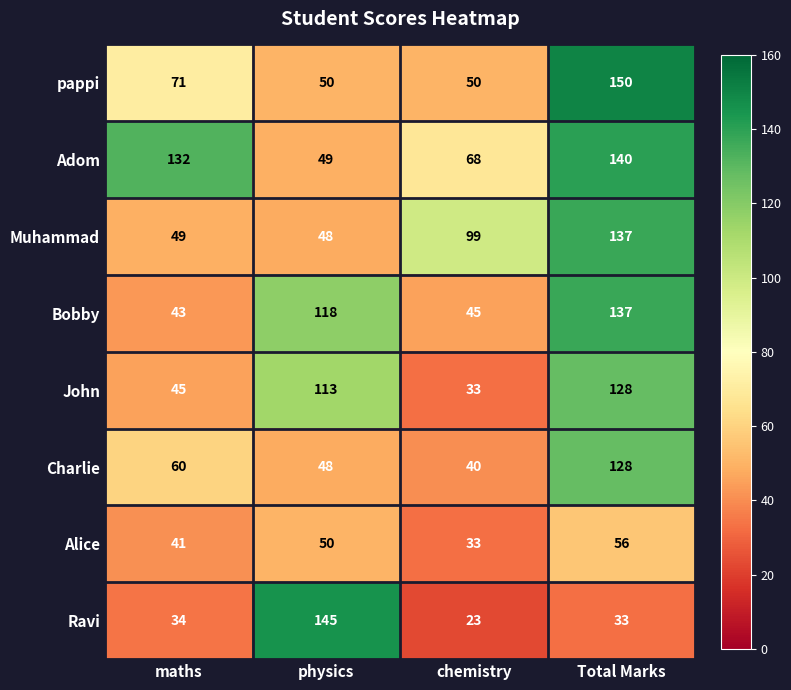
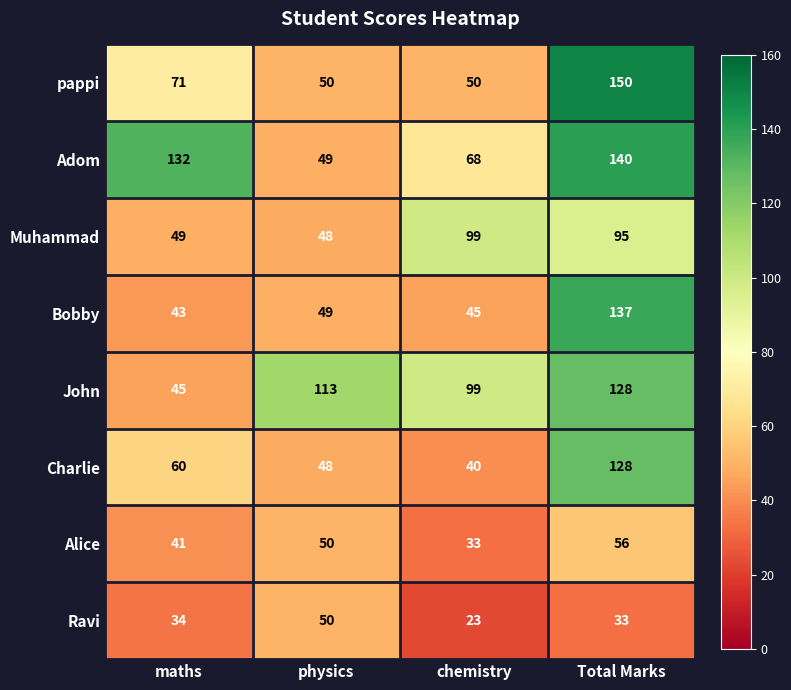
Muhammad, Total Marks: 137 -> 95
Bobby, physics: 118 -> 49
John, chemistry: 33 -> 99
Ravi, physics: 145 -> 50
